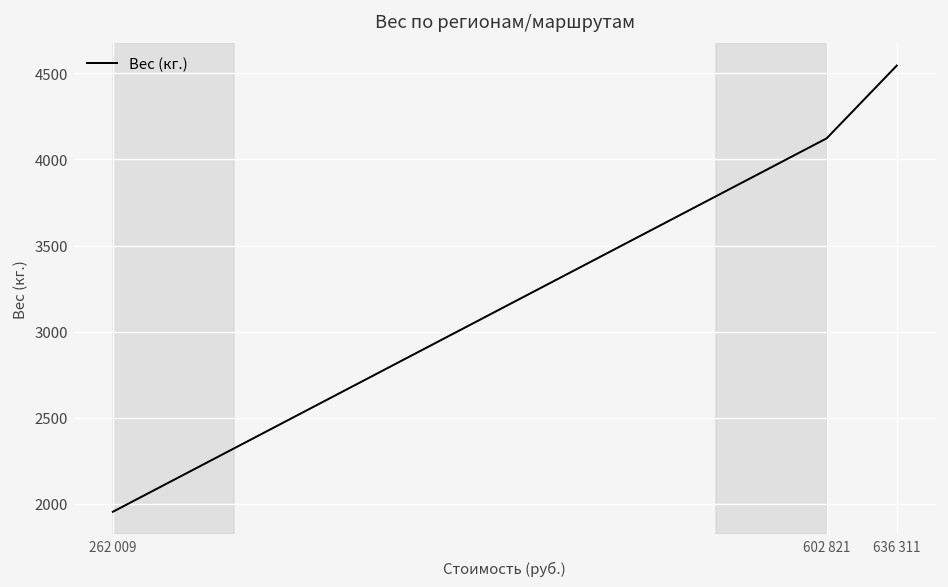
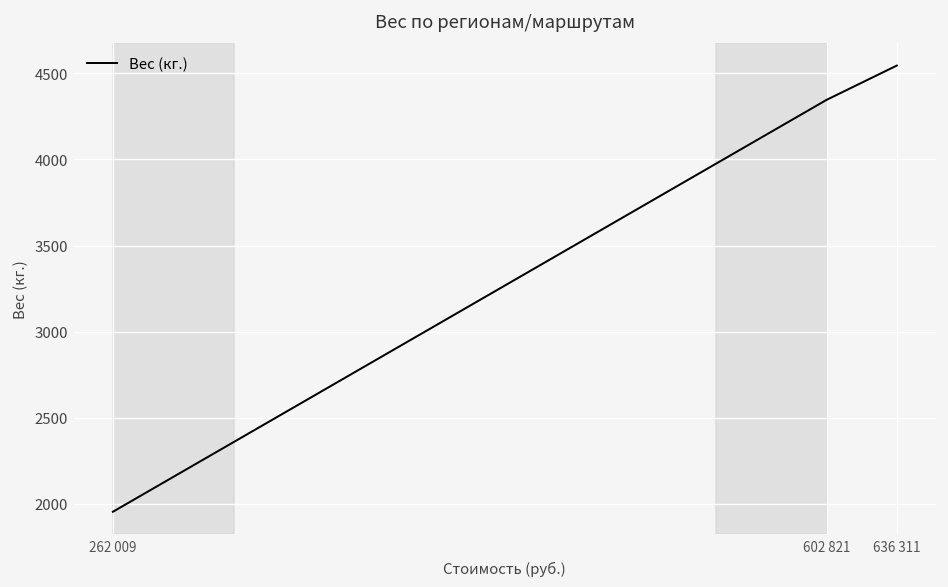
602 821: 4120 -> 4350
